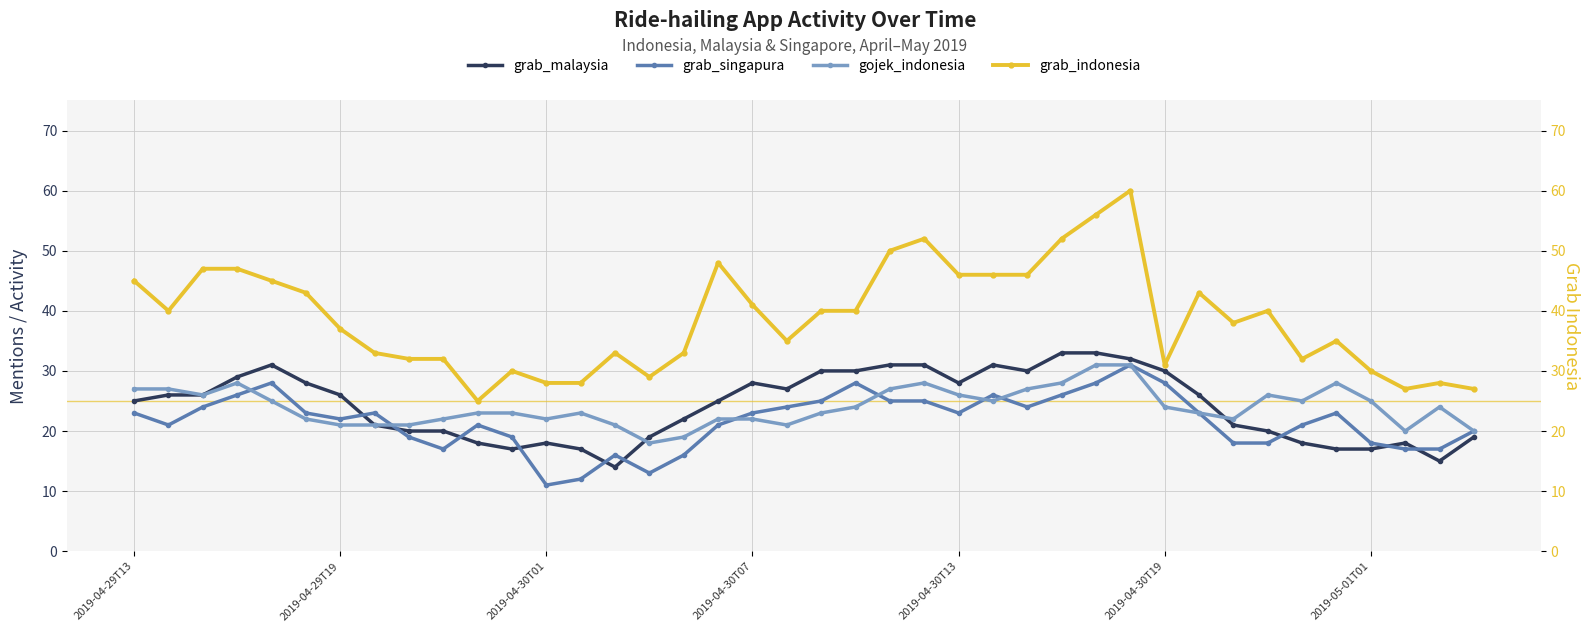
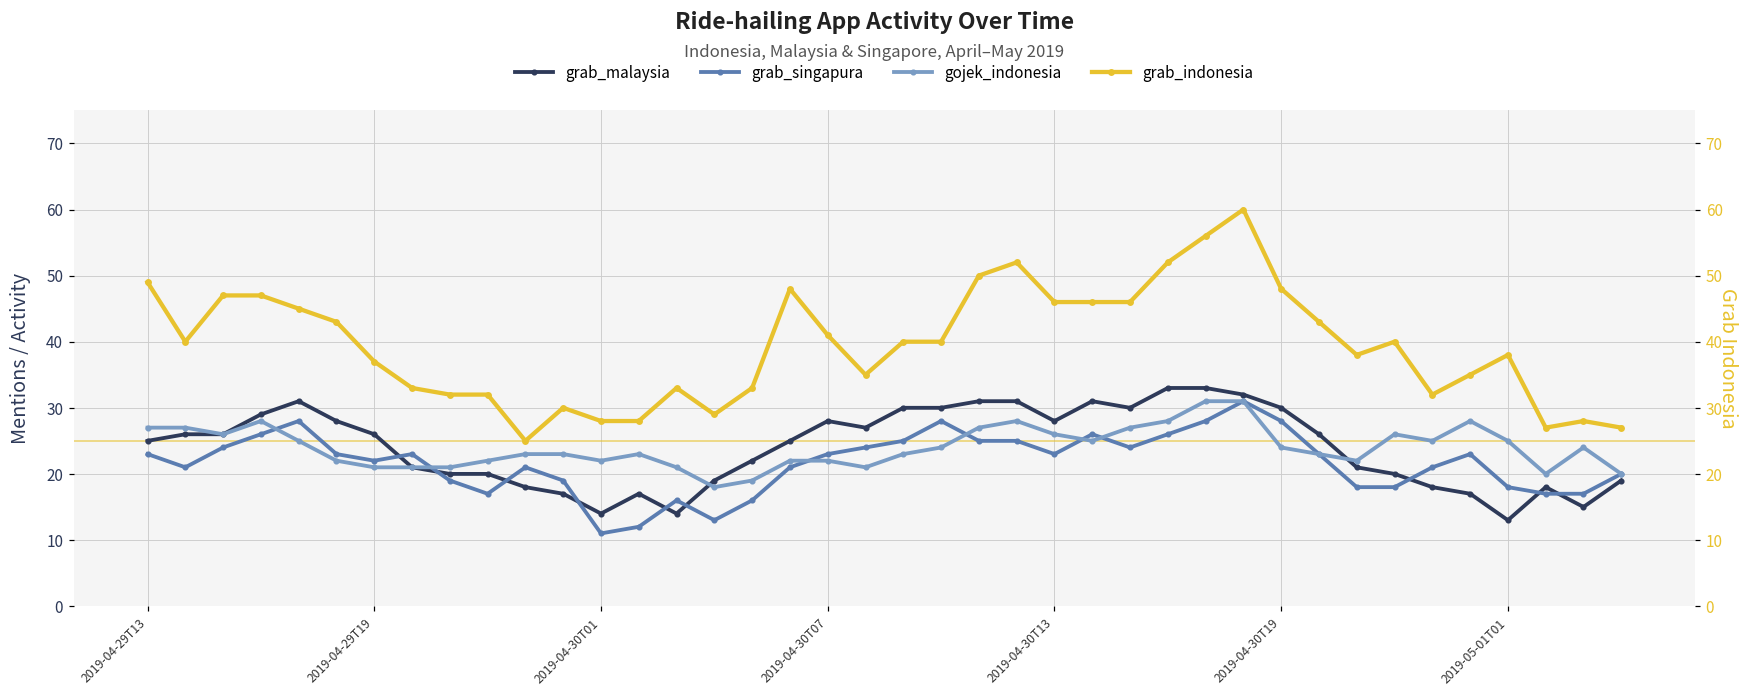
grab_malaysia, 2019-04-30T01: 18 -> 14
grab_malaysia, 2019-05-01T01: 17 -> 13
grab_indonesia, 2019-04-29T13: 45 -> 49
grab_indonesia, 2019-04-30T19: 31 -> 48
grab_indonesia, 2019-05-01T01: 30 -> 38
